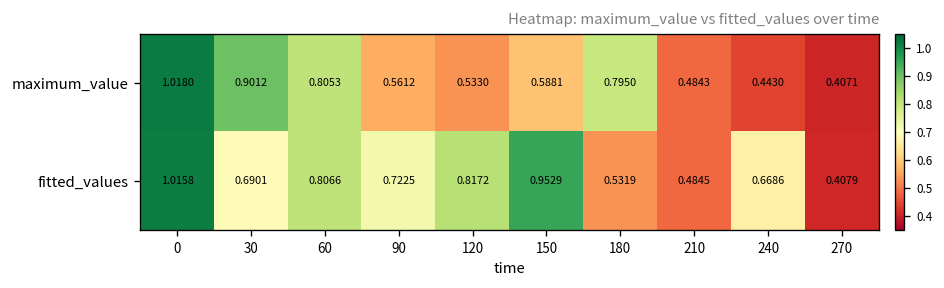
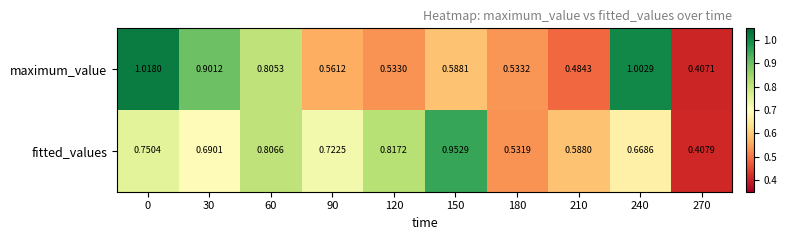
maximum_value, 180: 0.7950 -> 0.5332
maximum_value, 240: 0.4430 -> 1.0029
fitted_values, 0: 1.0158 -> 0.7504
fitted_values, 210: 0.4845 -> 0.5880
